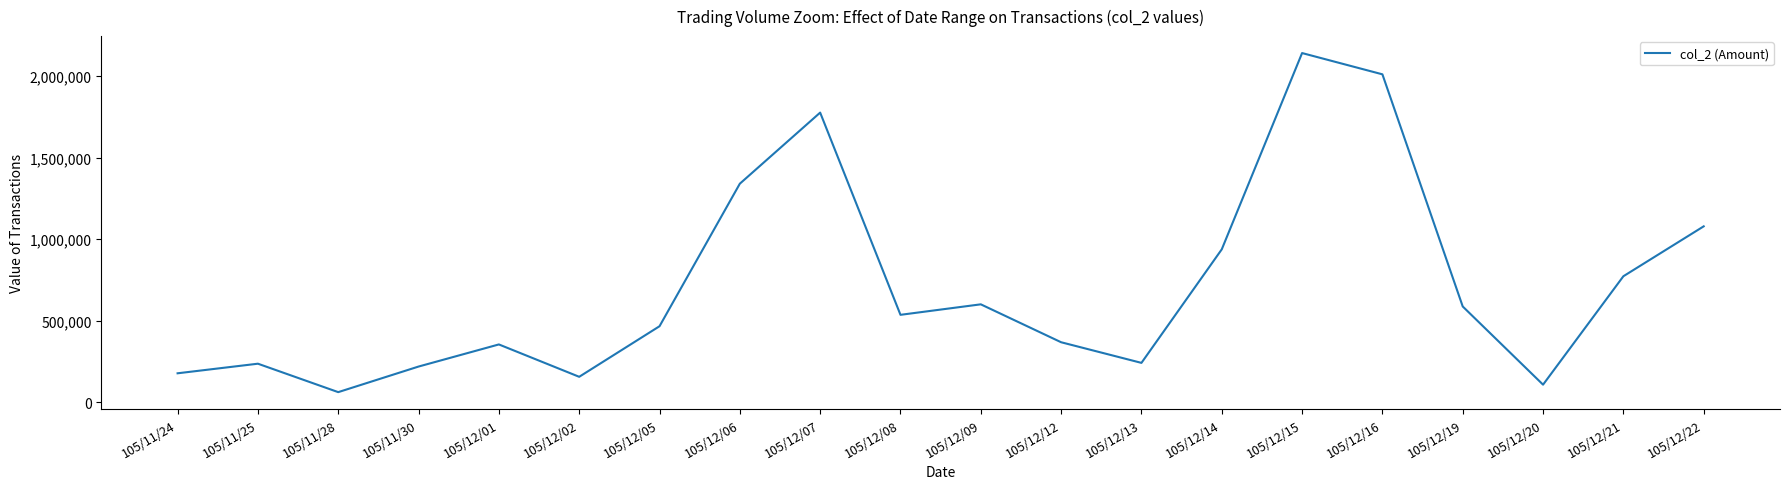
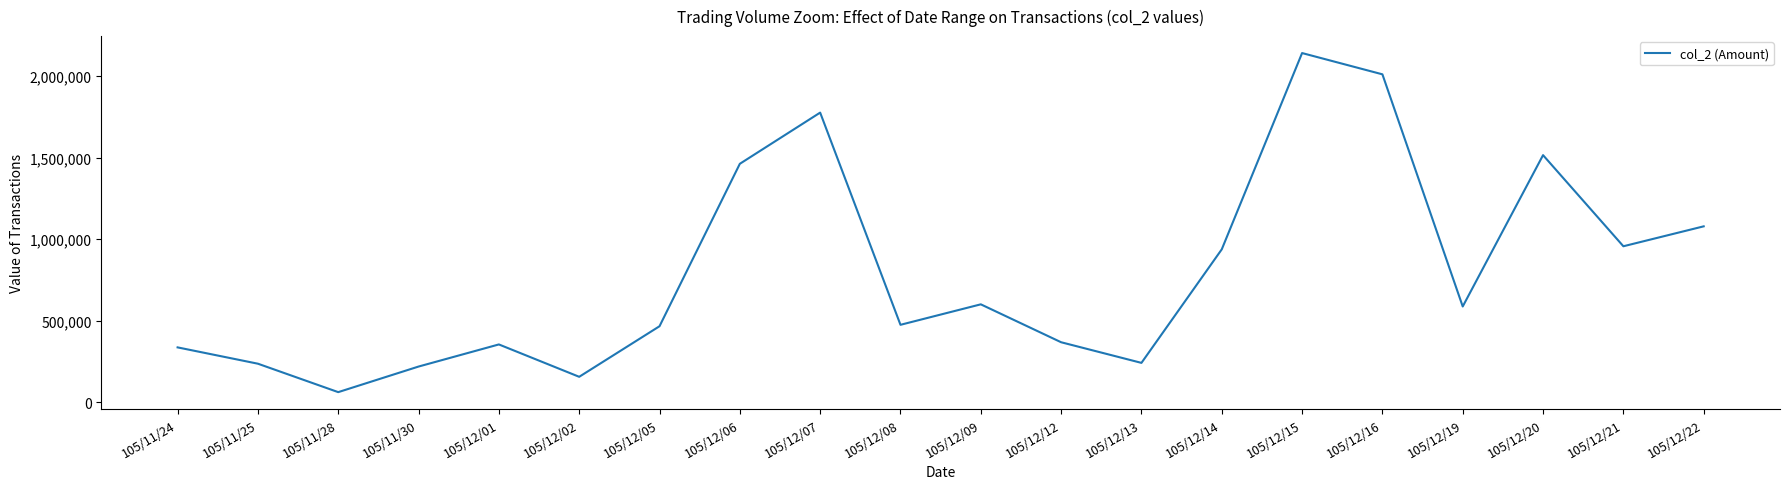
105/11/24: 180,000 -> 340,000
105/12/06: 1,340,000 -> 1,460,000
105/12/08: 540,000 -> 470,000
105/12/20: 110,000 -> 1,520,000
105/12/21: 770,000 -> 960,000
